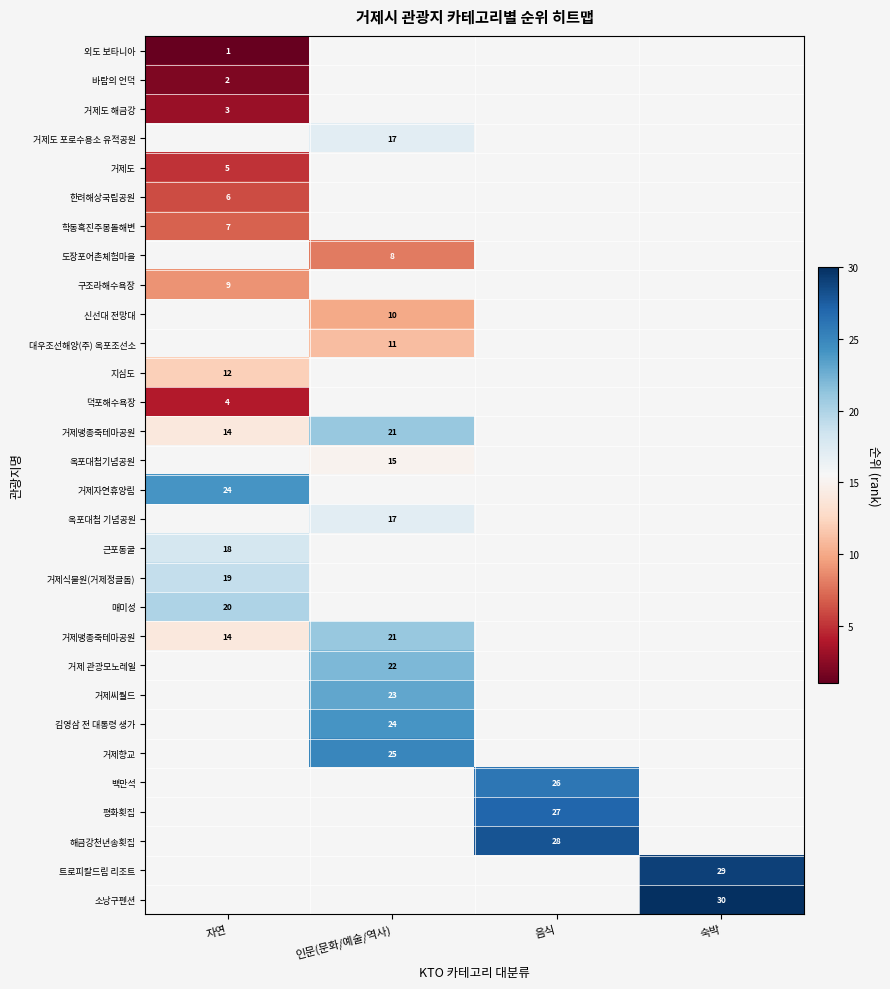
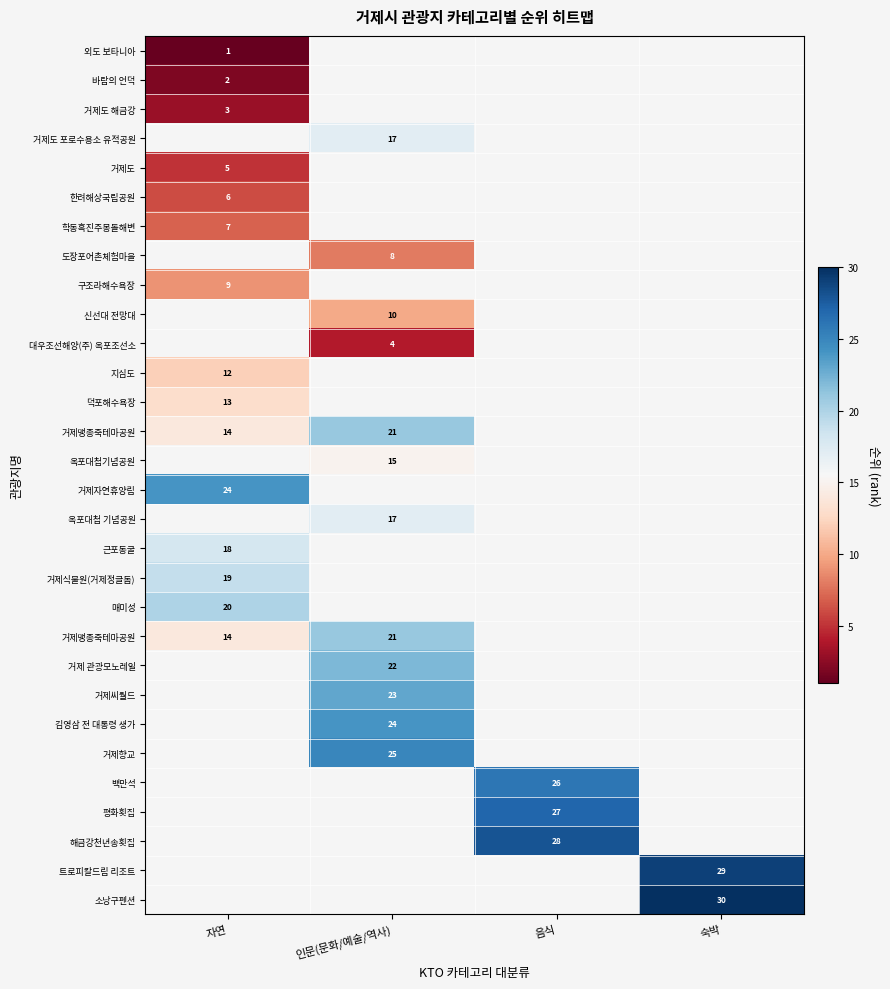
대우조선해양(주) 옥포조선소, 인문(문화/예술/역사): 11 -> 4
덕포해수욕장, 자연: 4 -> 13
